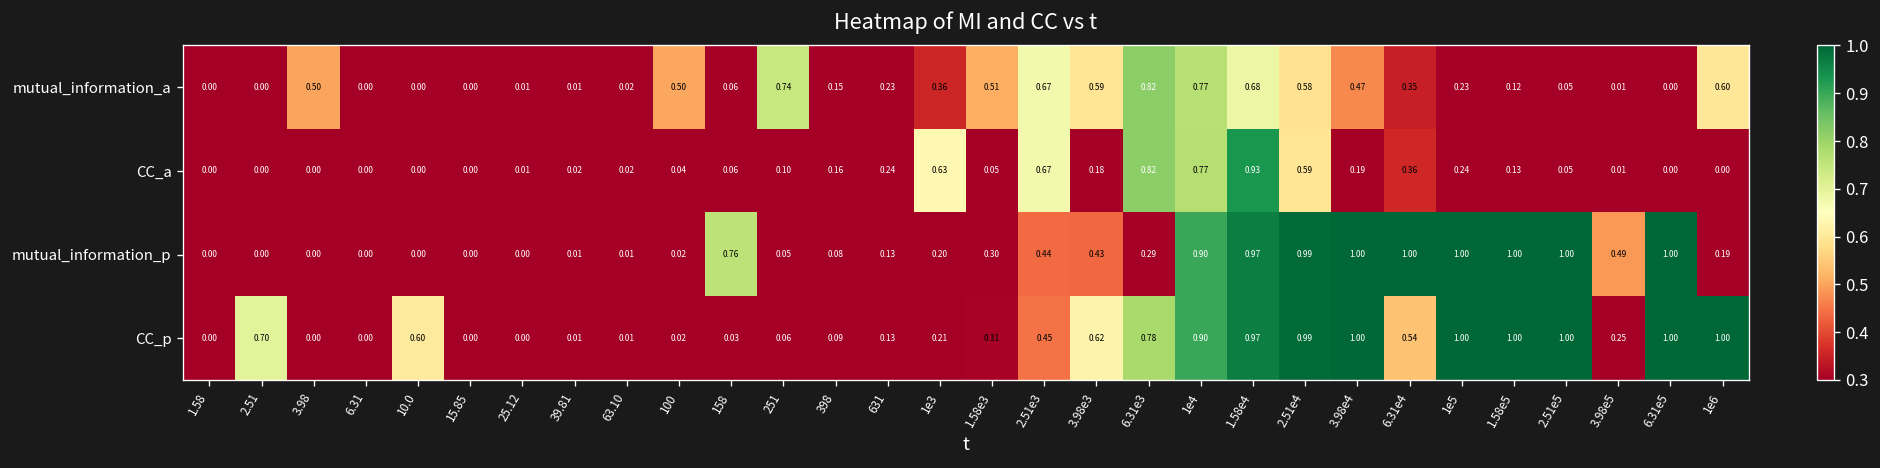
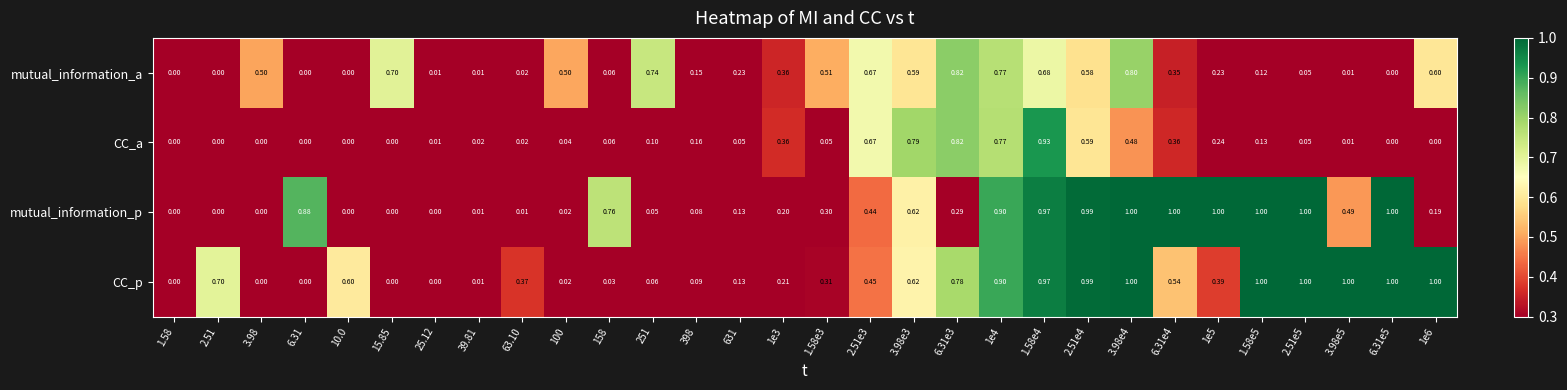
mutual_information_a, 15.85: 0.00 -> 0.70
mutual_information_a, 3.98e4: 0.47 -> 0.80
CC_a, 631: 0.24 -> 0.05
CC_a, 1e3: 0.63 -> 0.36
CC_a, 3.98e3: 0.18 -> 0.79
CC_a, 3.98e4: 0.19 -> 0.48
mutual_information_p, 6.31: 0.00 -> 0.88
mutual_information_p, 3.98e3: 0.43 -> 0.62
CC_p, 63.10: 0.01 -> 0.37
CC_p, 1e5: 1.00 -> 0.39
CC_p, 3.98e5: 0.25 -> 1.00
